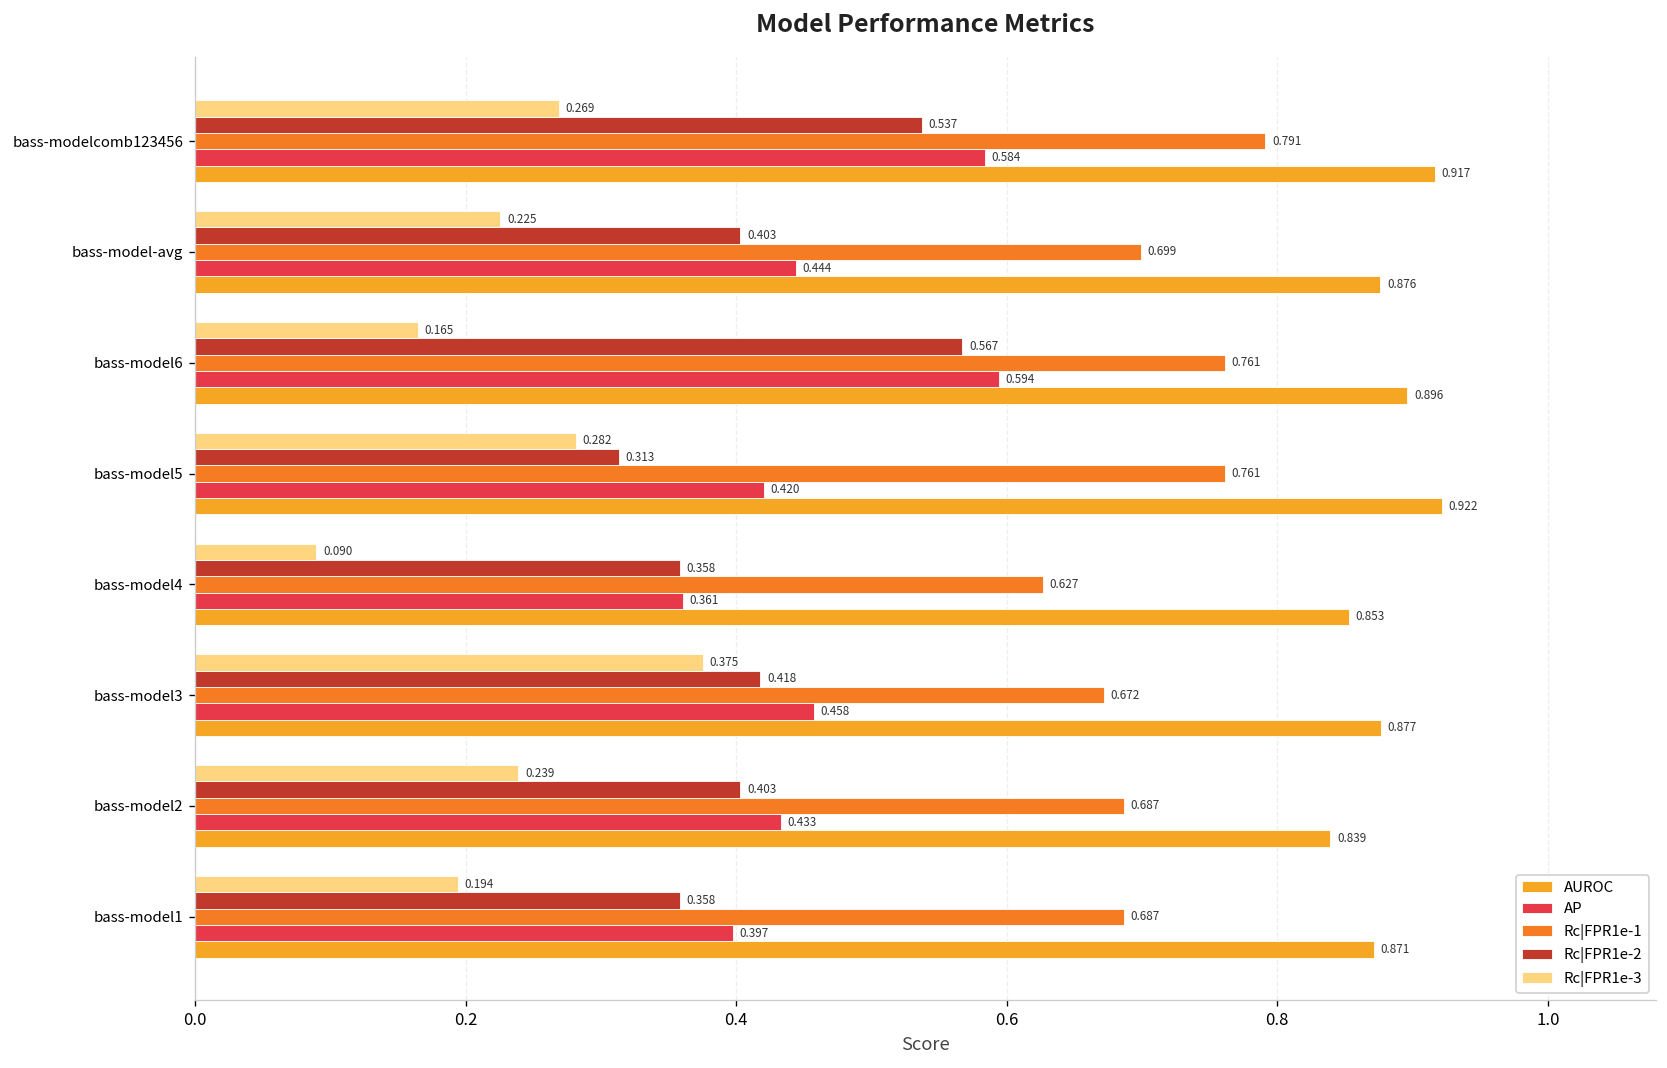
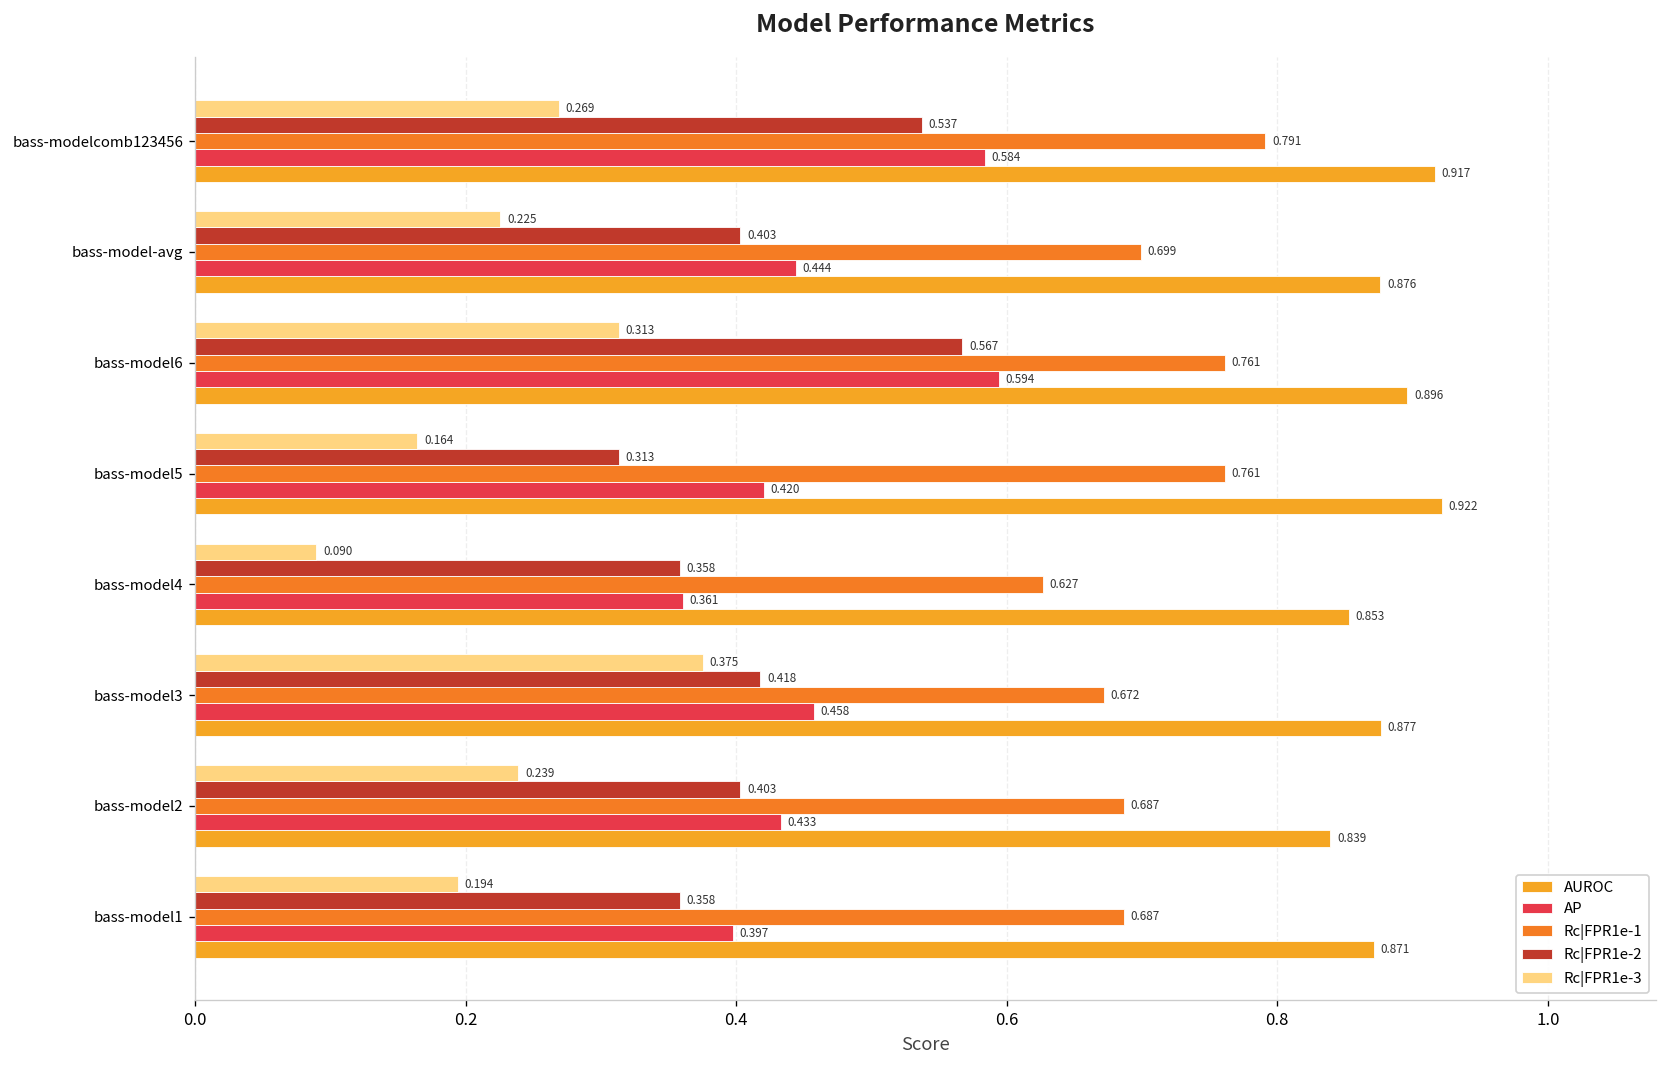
Rc|FPR1e-3, bass-model6: 0.165 -> 0.313
Rc|FPR1e-3, bass-model5: 0.282 -> 0.164
